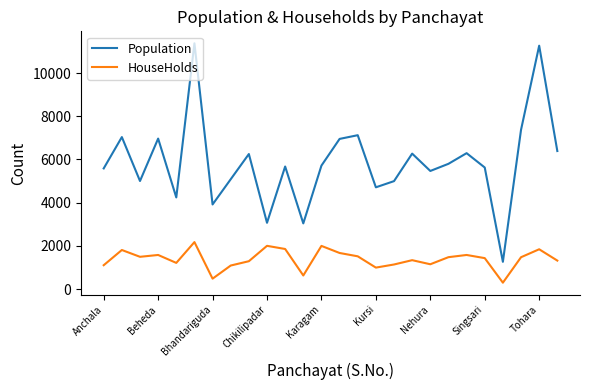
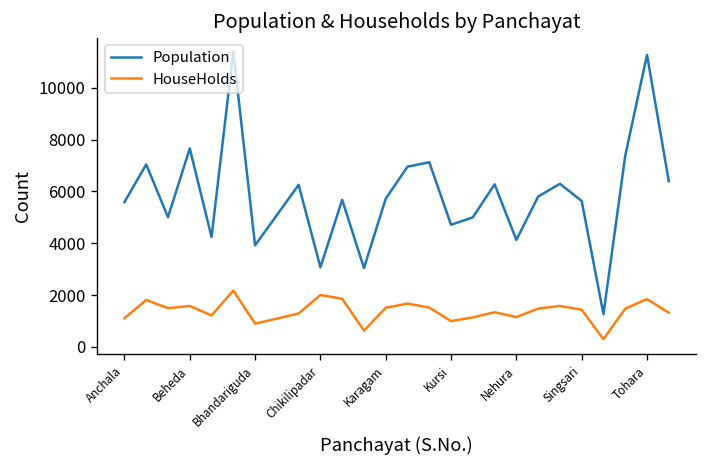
Population, Beheda: 7000 -> 7700
HouseHolds, Bhandariguda: 500 -> 900
HouseHolds, Karagam: 2000 -> 1500
Population, Nehura: 5500 -> 4100
